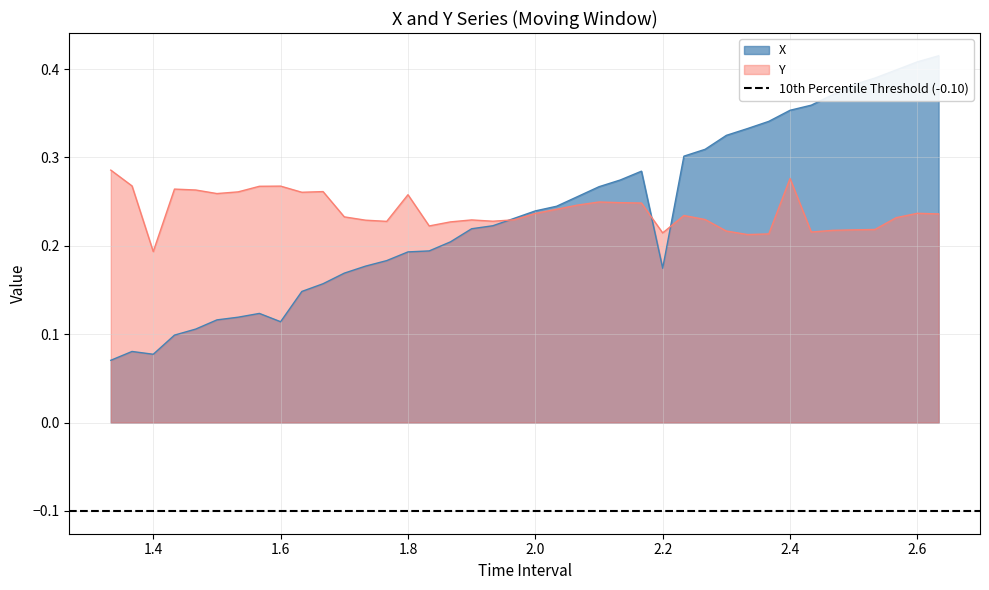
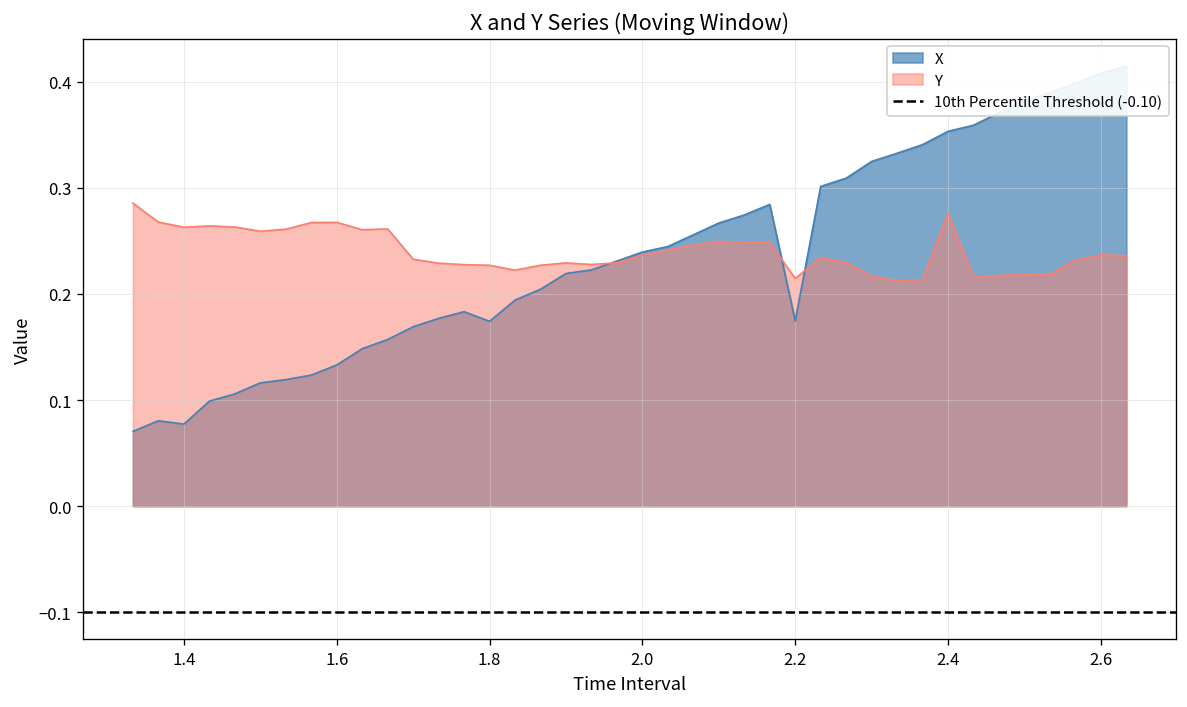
Y, 1.4: 0.19 -> 0.26
X, 1.6: 0.11 -> 0.13
X, 1.8: 0.19 -> 0.17
Y, 1.8: 0.26 -> 0.23
